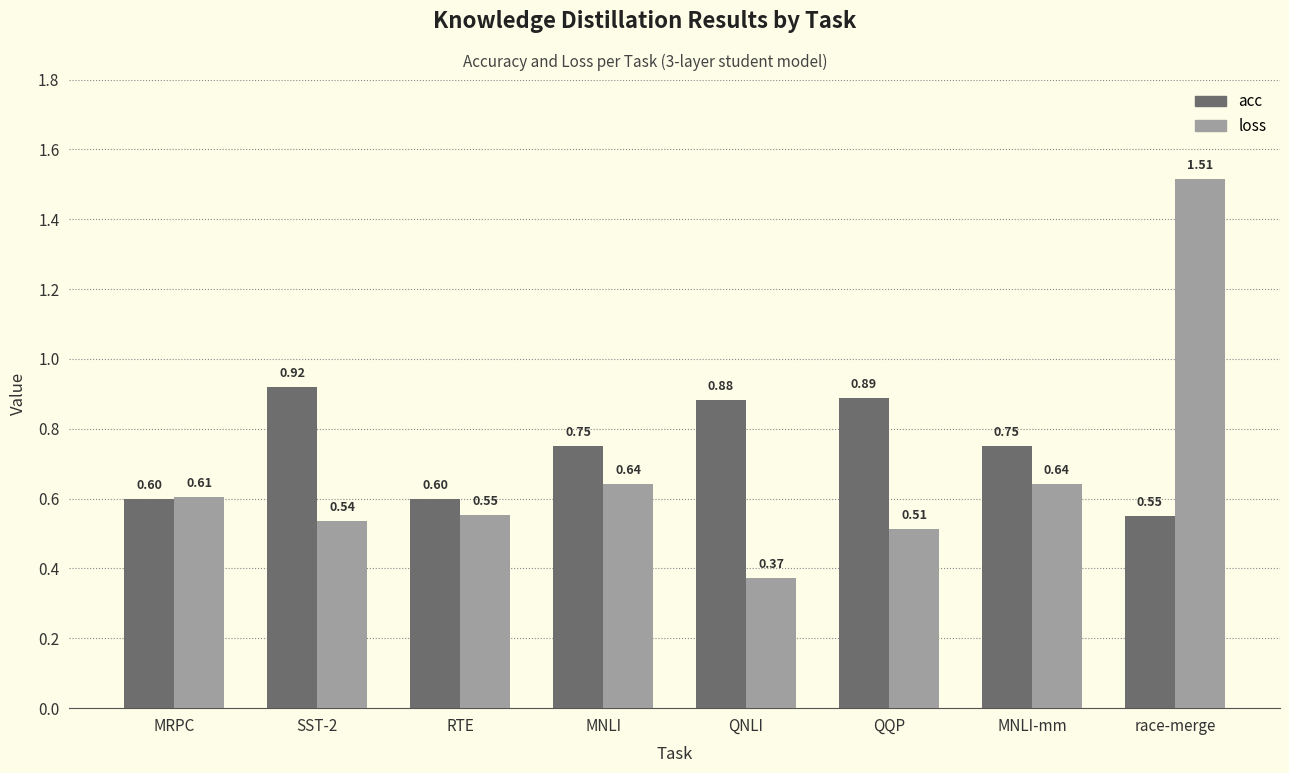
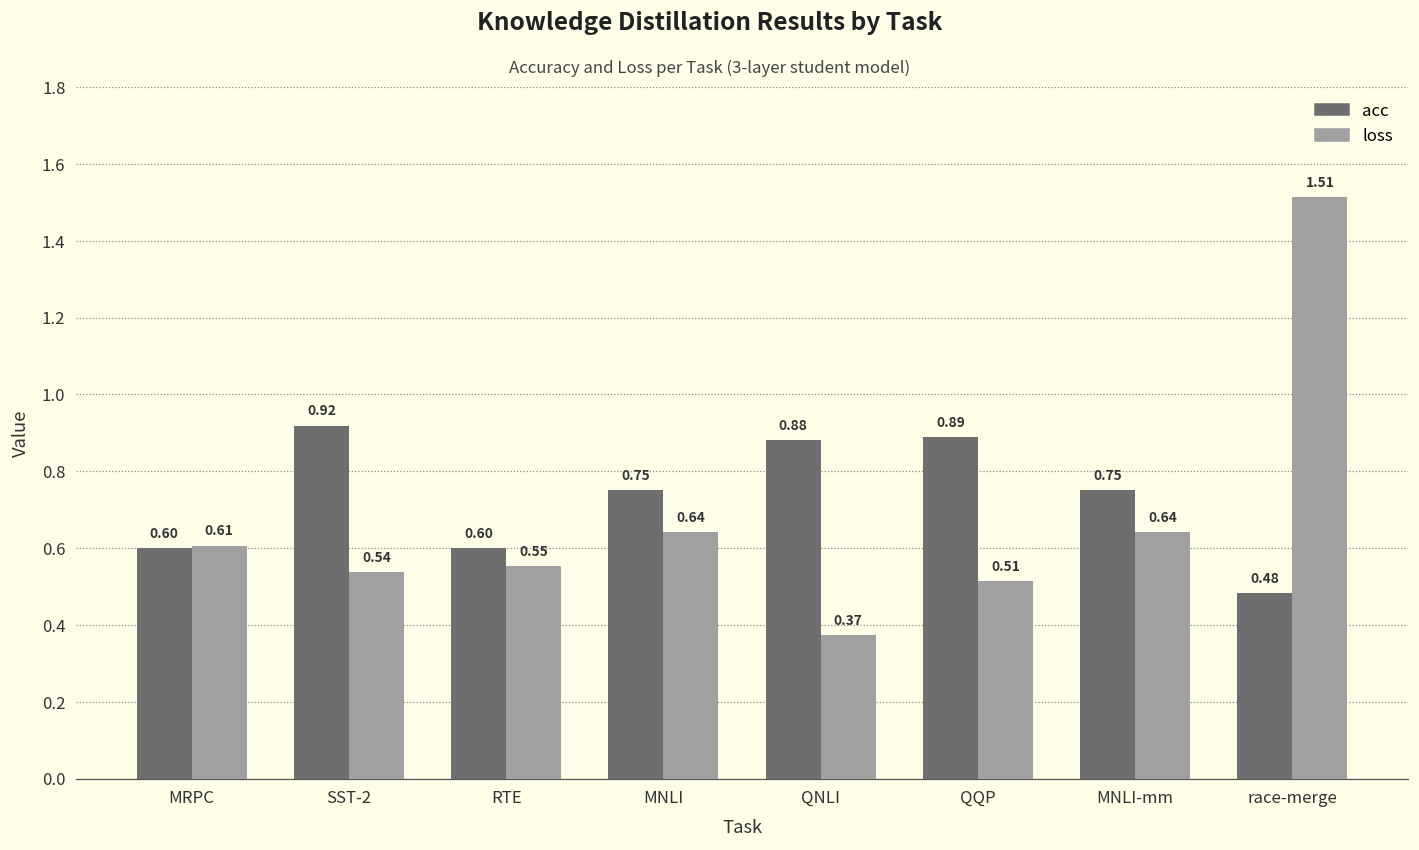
acc, race-merge: 0.55 -> 0.48
